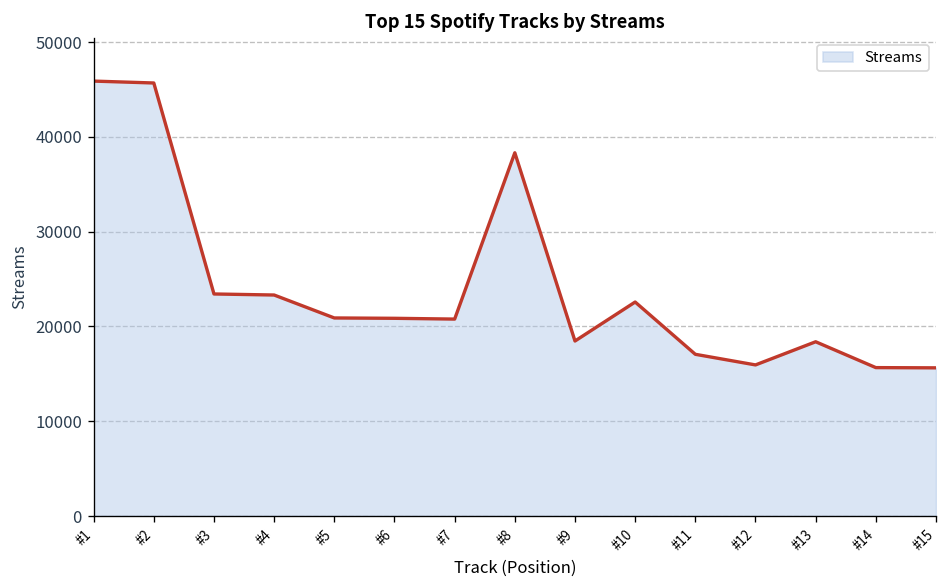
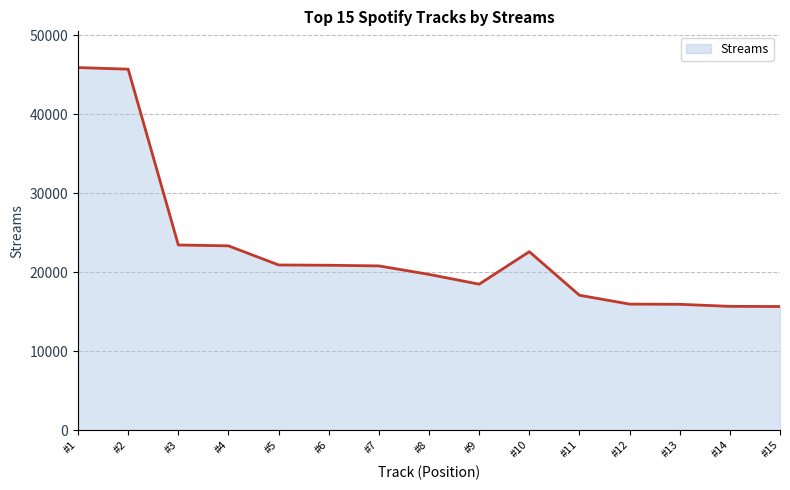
#8: 38000 -> 20000
#13: 18000 -> 16000
